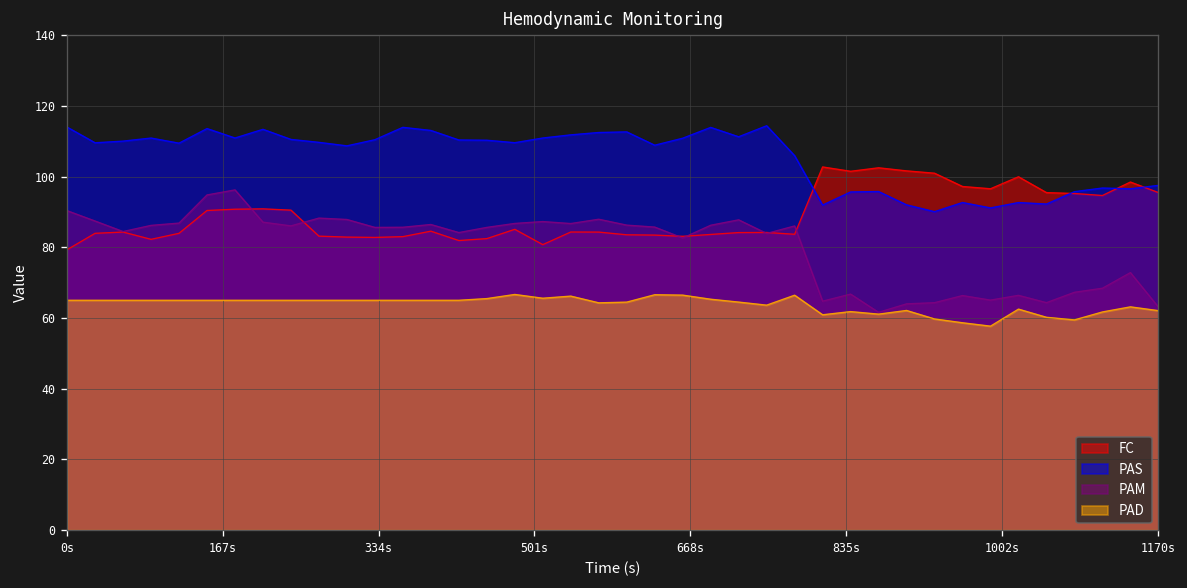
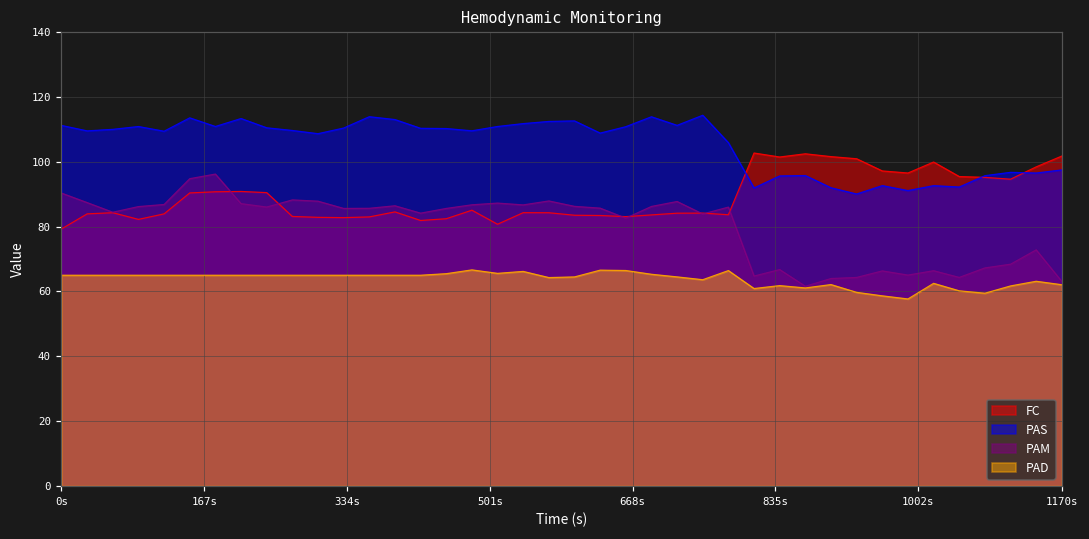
PAS, 0s: 114 -> 111
FC, 1170s: 95 -> 102
